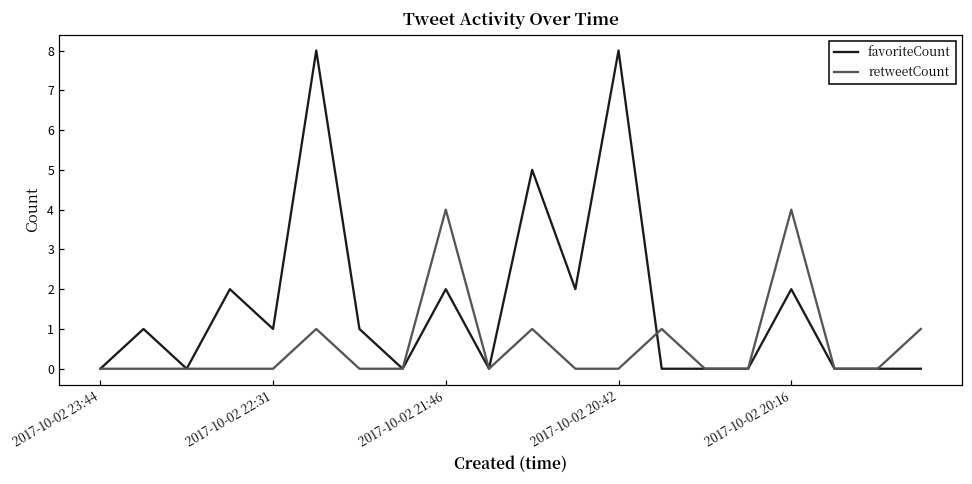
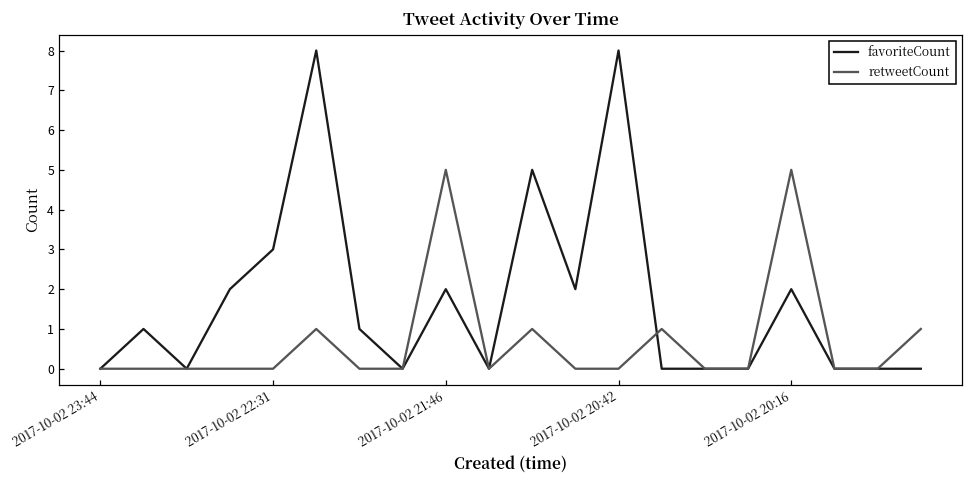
favoriteCount, 2017-10-02 22:31: 1 -> 3
retweetCount, 2017-10-02 21:46: 4 -> 5
retweetCount, 2017-10-02 20:16: 4 -> 5
